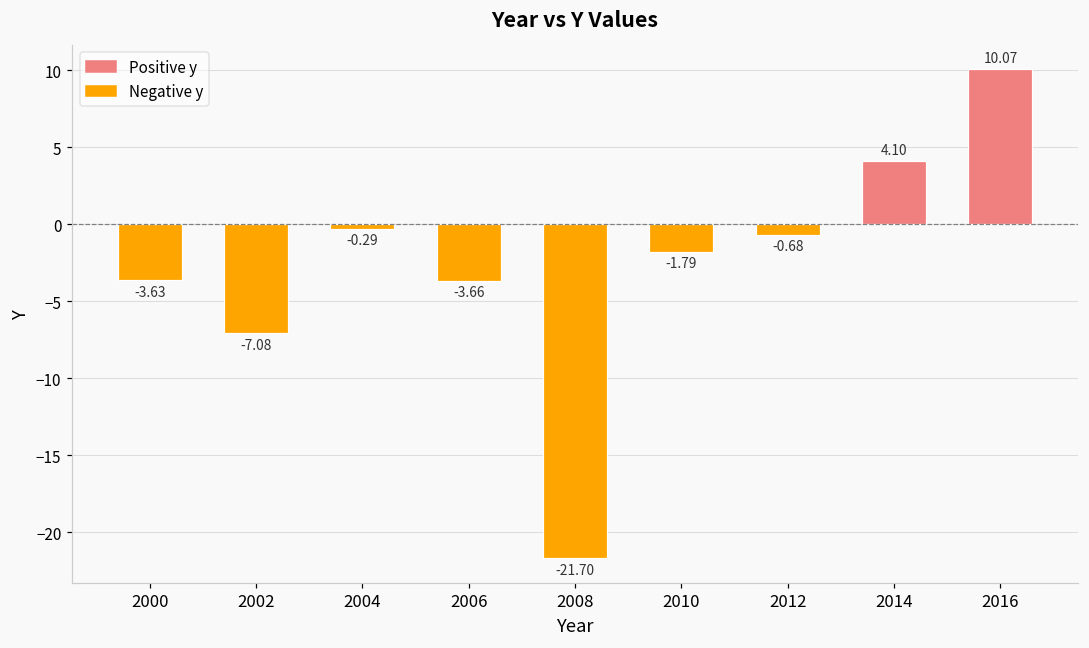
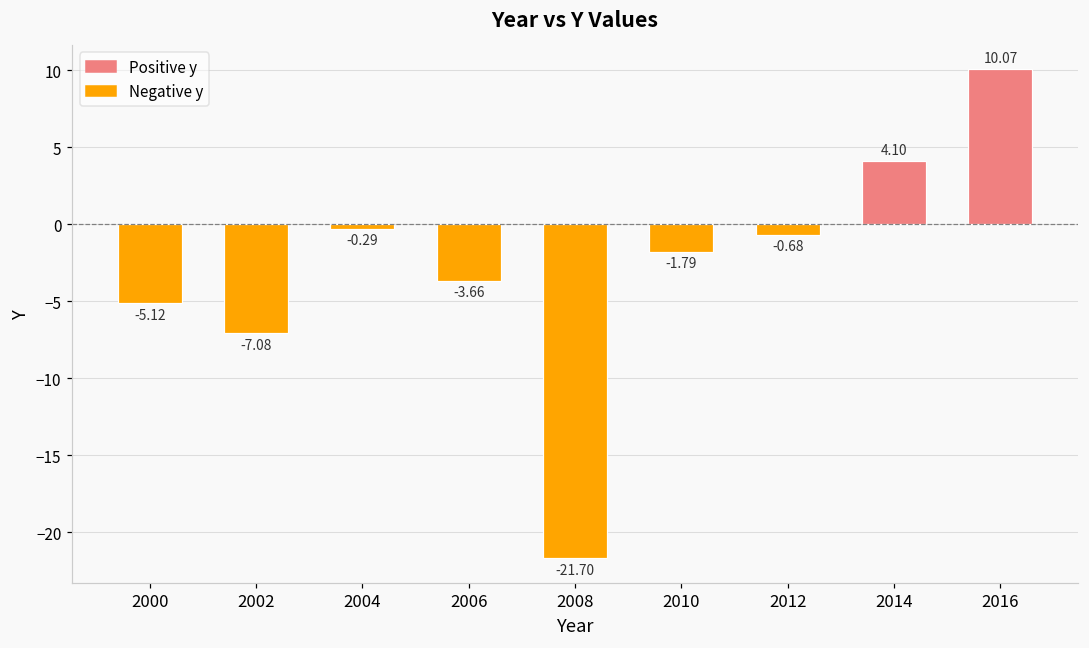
2000: -3.63 -> -5.12
